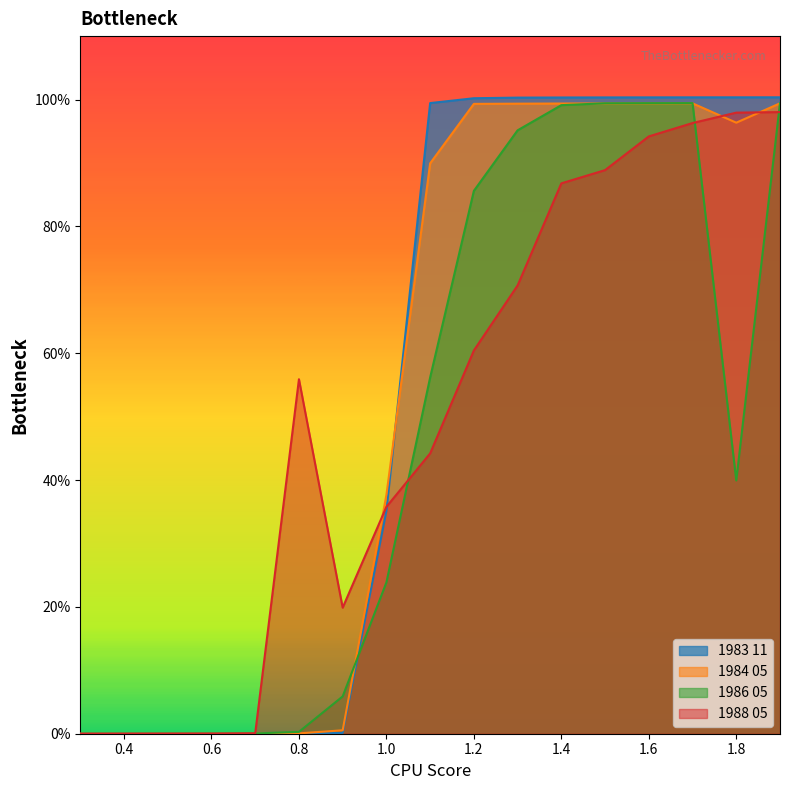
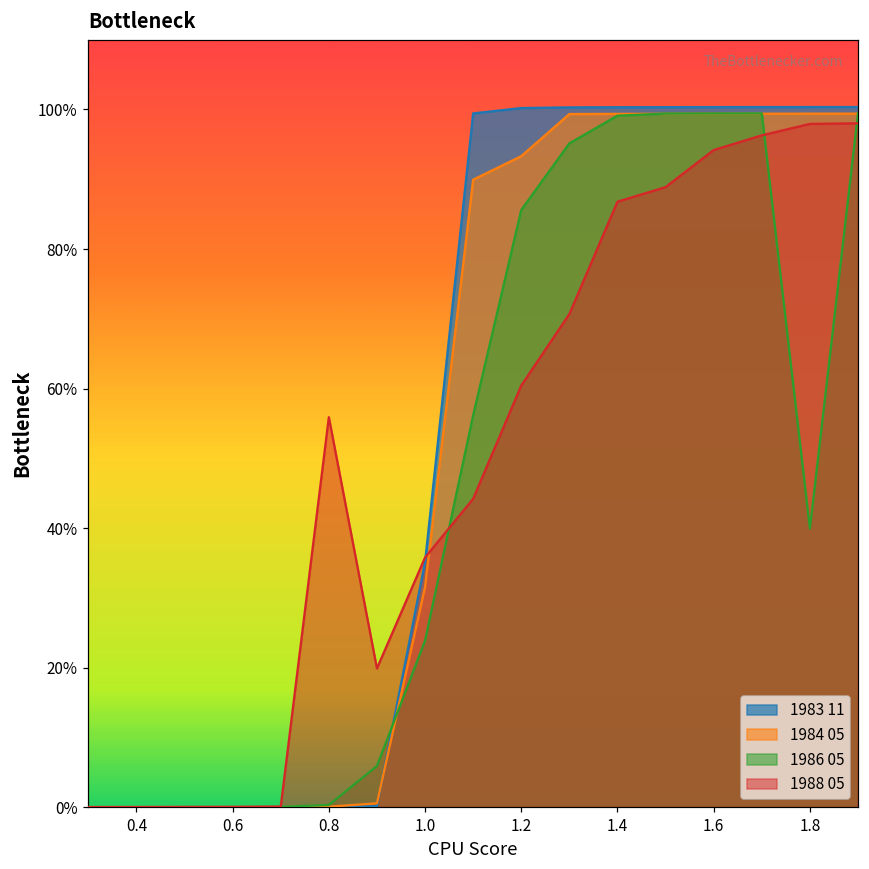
1984 05, 1.0: 38% -> 32%
1984 05, 1.2: 99% -> 93%
1984 05, 1.8: 96% -> 99%
